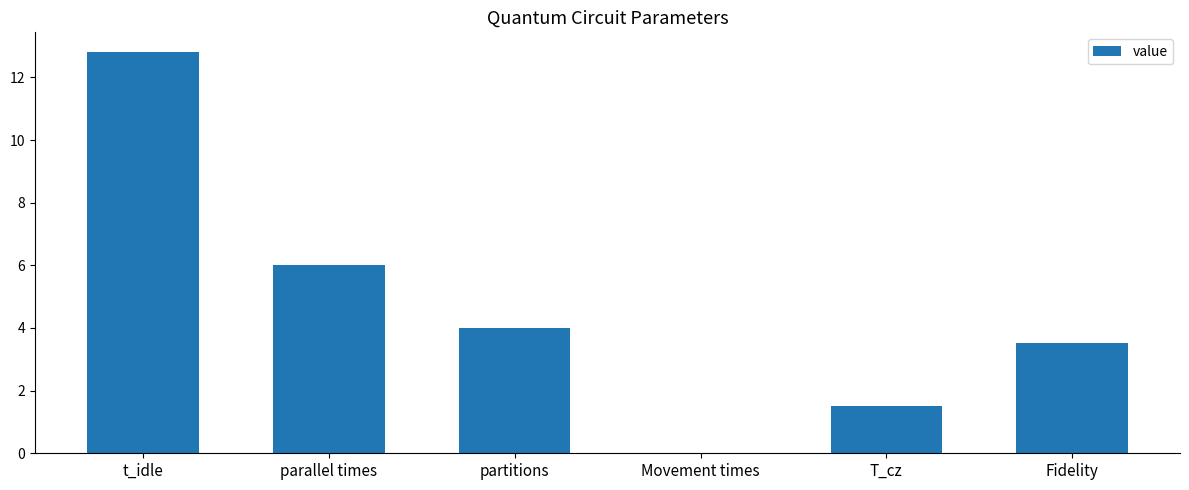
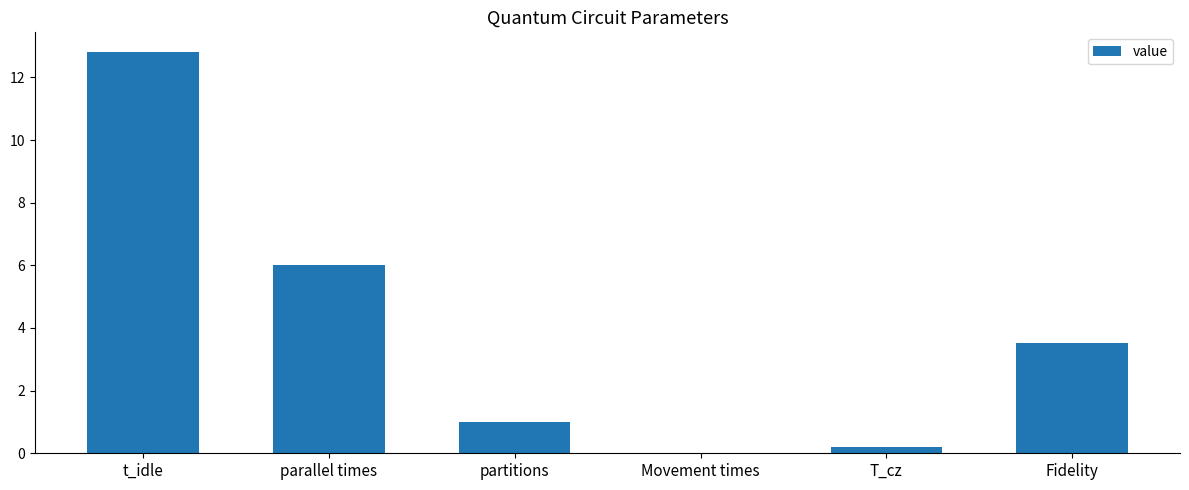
partitions: 4 -> 1
T_cz: 1.5 -> 0.2
